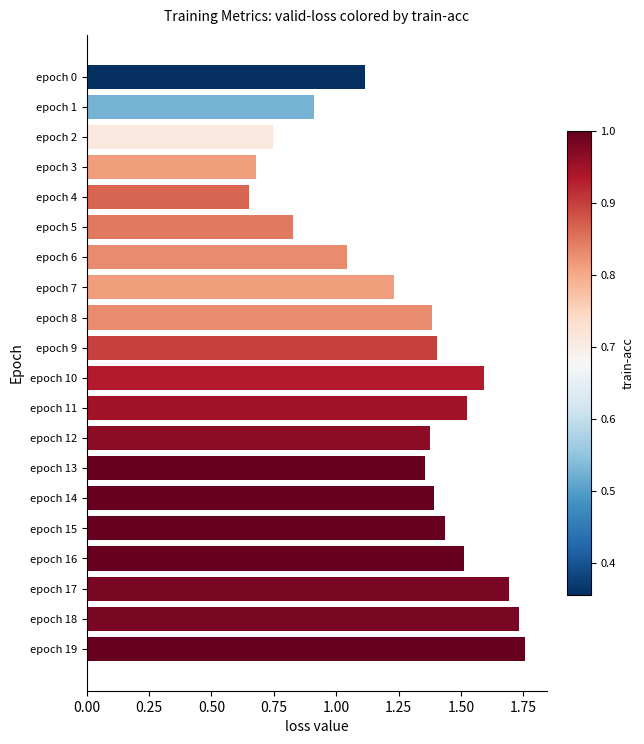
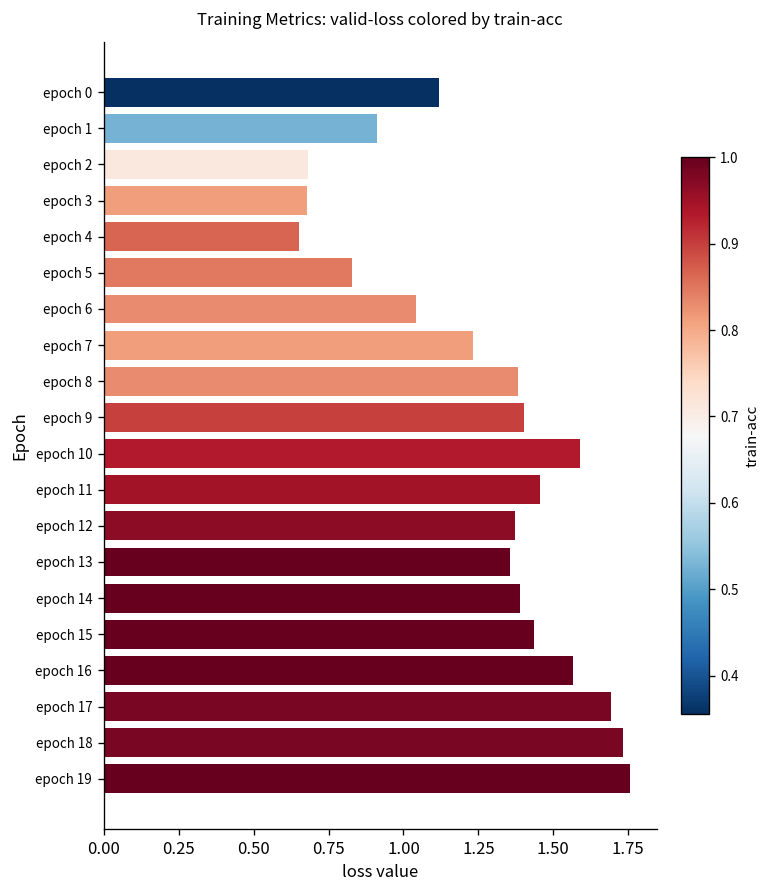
epoch 2: 0.75 -> 0.68
epoch 11: 1.52 -> 1.46
epoch 16: 1.51 -> 1.57
